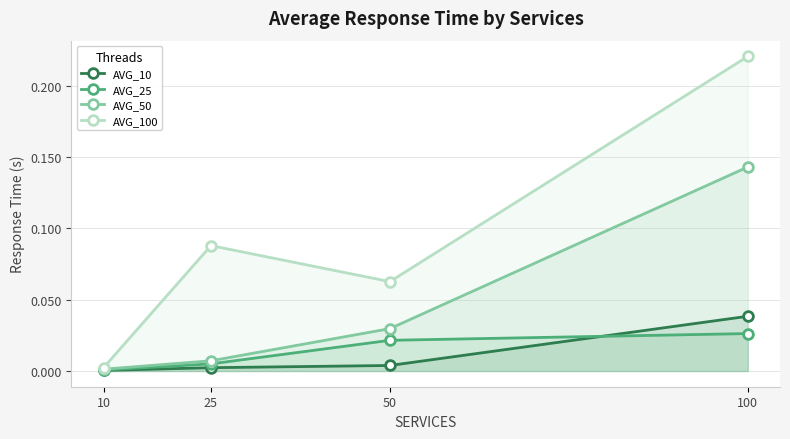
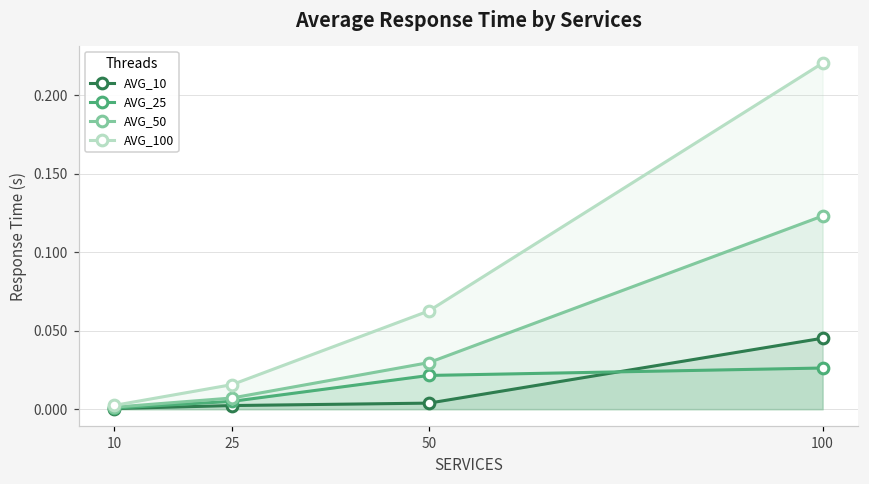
AVG_100, 25: 0.088 -> 0.016
AVG_10, 100: 0.038 -> 0.045
AVG_50, 100: 0.143 -> 0.123
